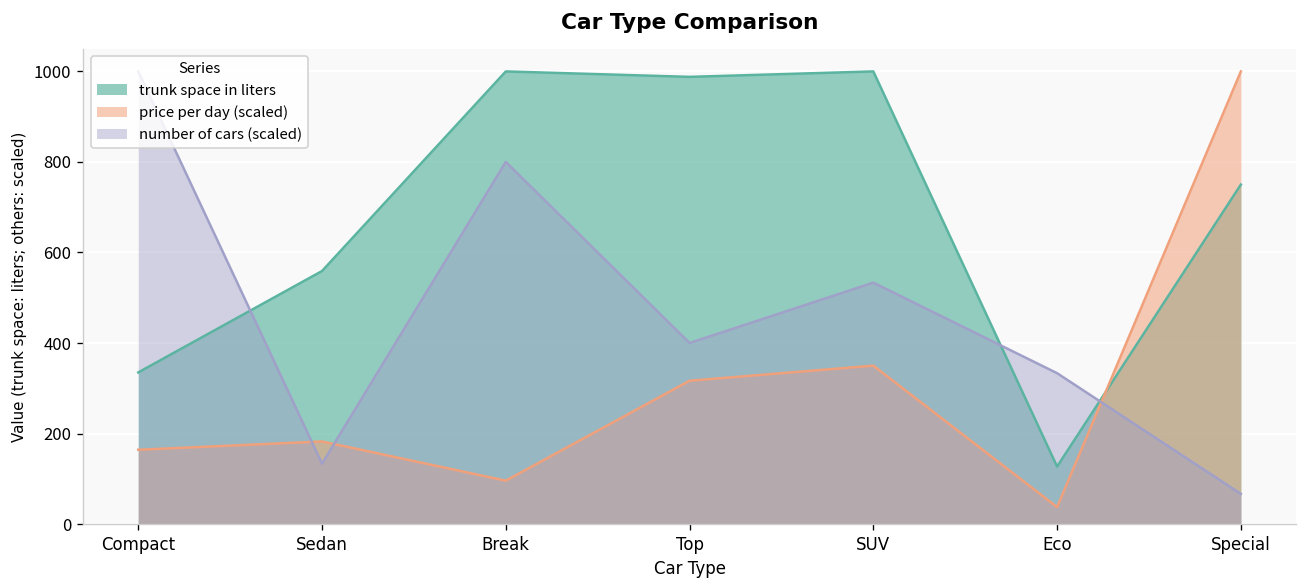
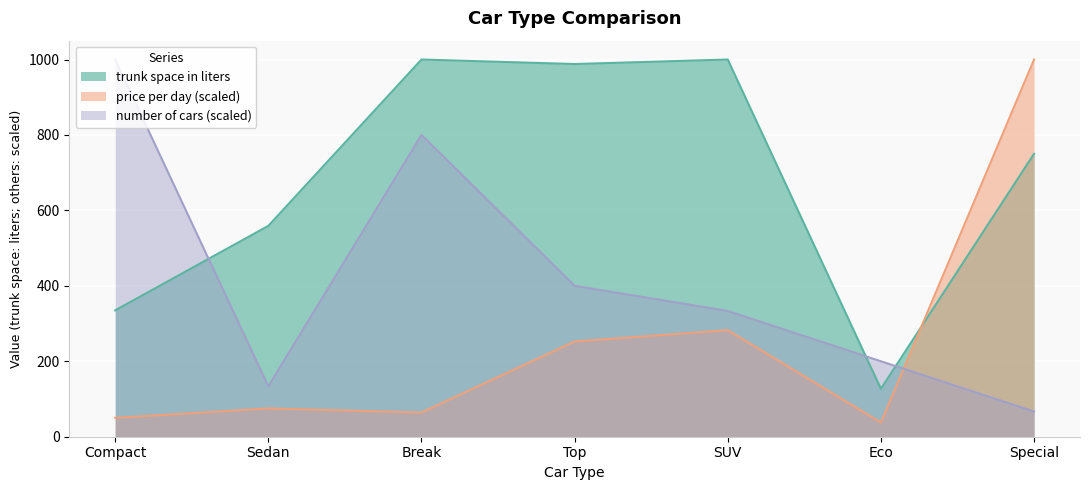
price per day (scaled), Compact: 160 -> 50
price per day (scaled), Sedan: 180 -> 80
price per day (scaled), Break: 100 -> 60
price per day (scaled), Top: 320 -> 250
price per day (scaled), SUV: 350 -> 280
number of cars (scaled), SUV: 530 -> 330
number of cars (scaled), Eco: 330 -> 200
